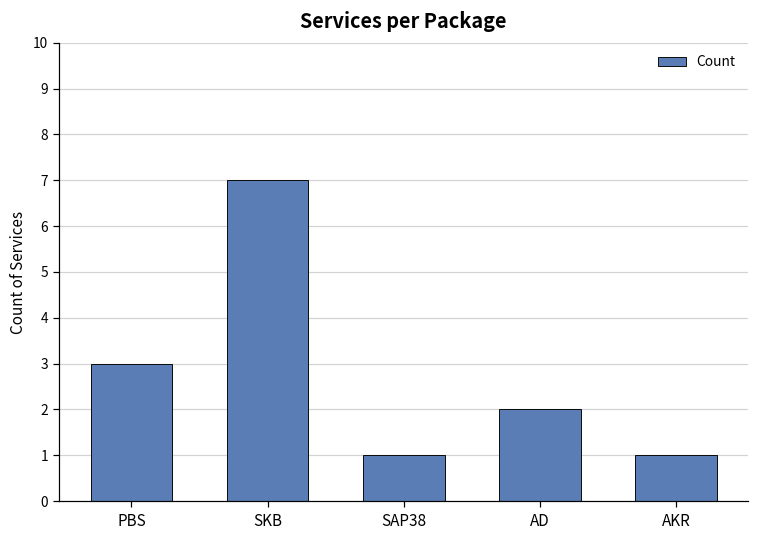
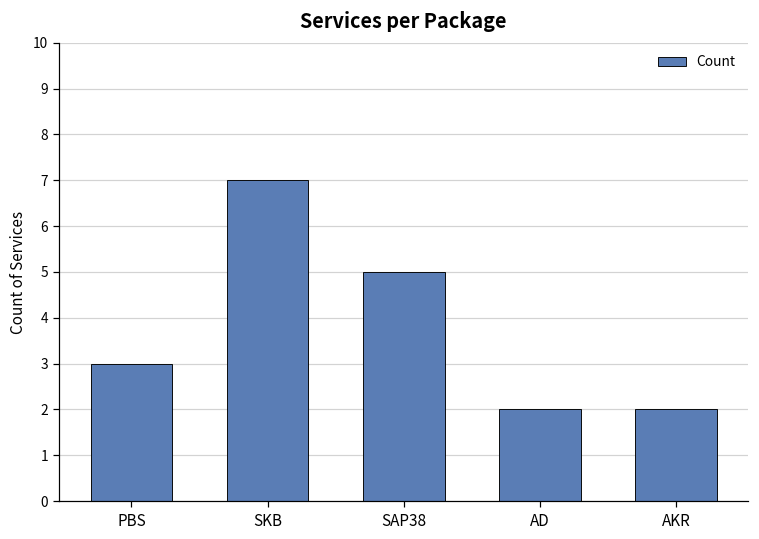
SAP38: 1 -> 5
AKR: 1 -> 2
